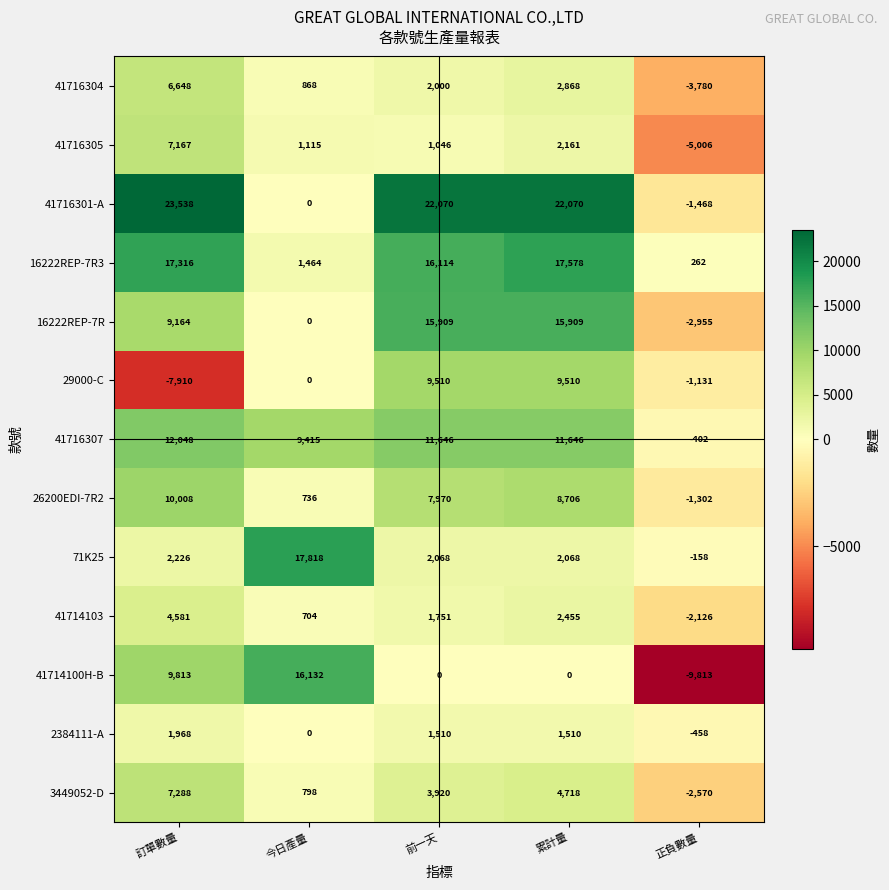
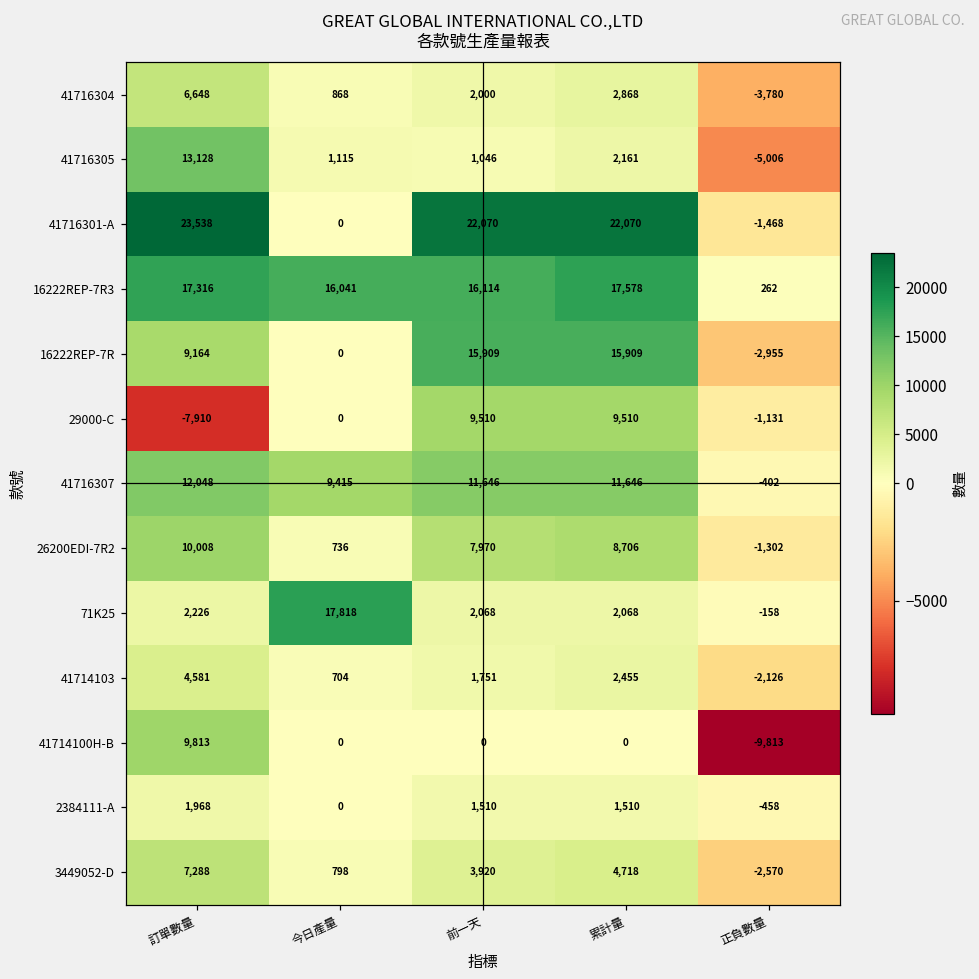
41716305, 訂單數量: 7,167 -> 13,128
16222REP-7R3, 今日產量: 1,464 -> 16,041
41714100H-B, 今日產量: 16,132 -> 0
